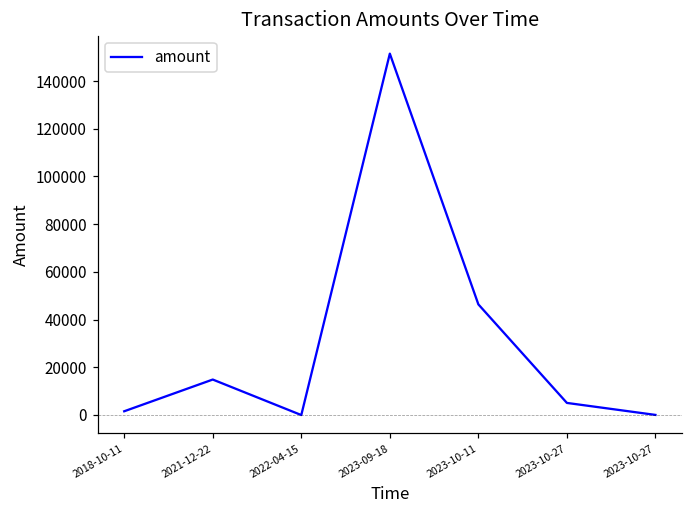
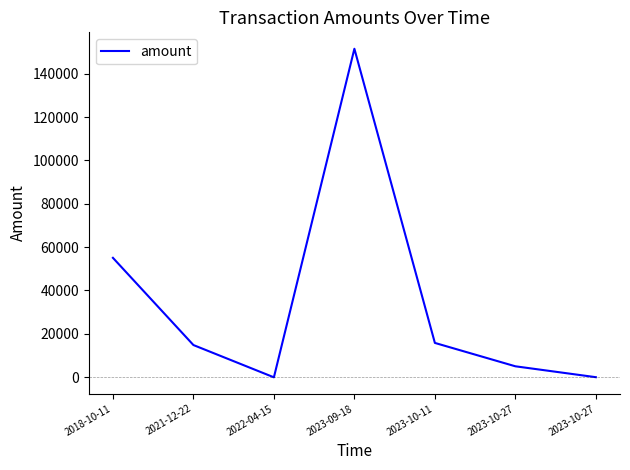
2018-10-11: 2000 -> 55000
2023-10-11: 46000 -> 16000
